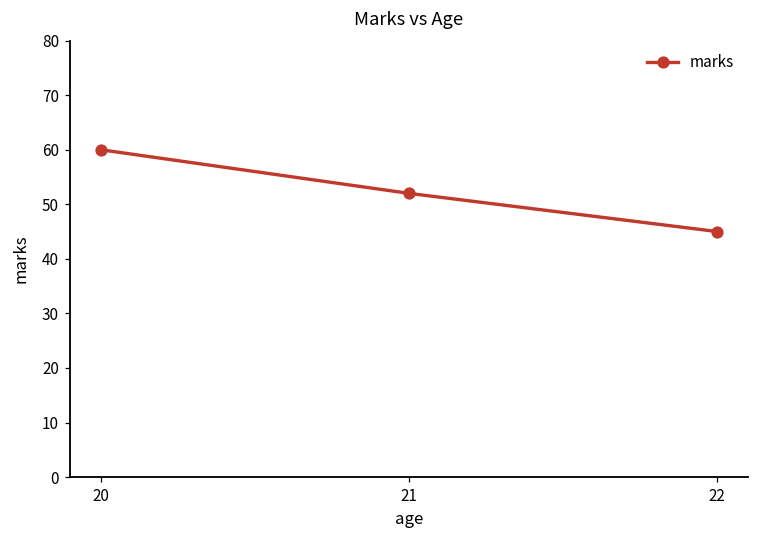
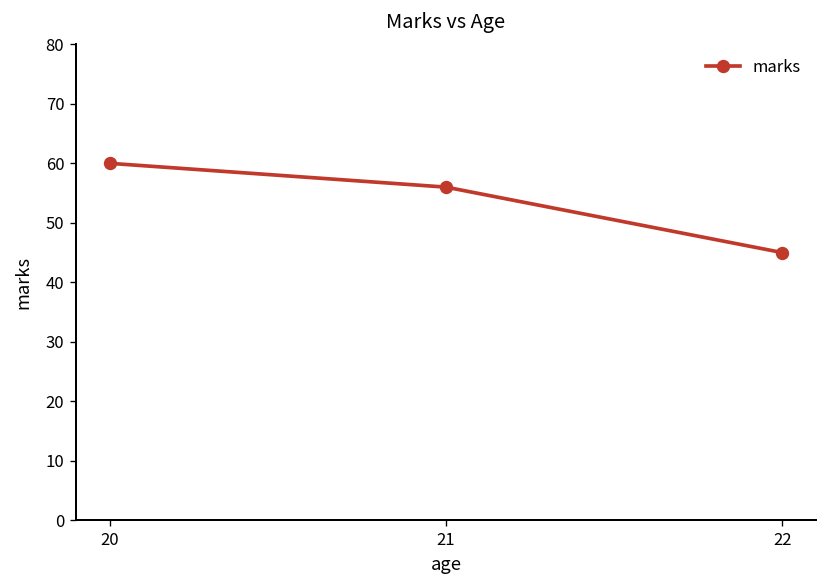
21: 52 -> 56
